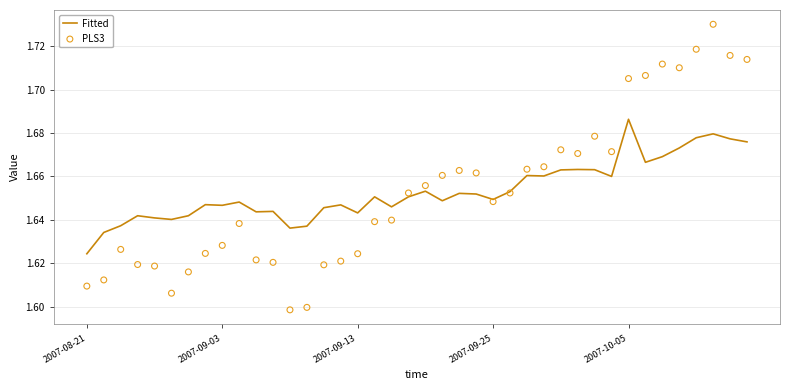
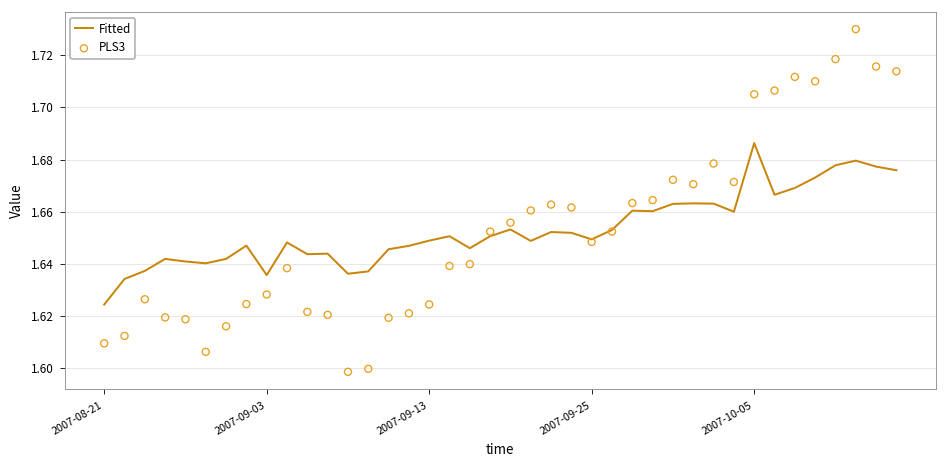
Fitted, 2007-09-03: 1.647 -> 1.636
Fitted, 2007-09-13: 1.643 -> 1.649
